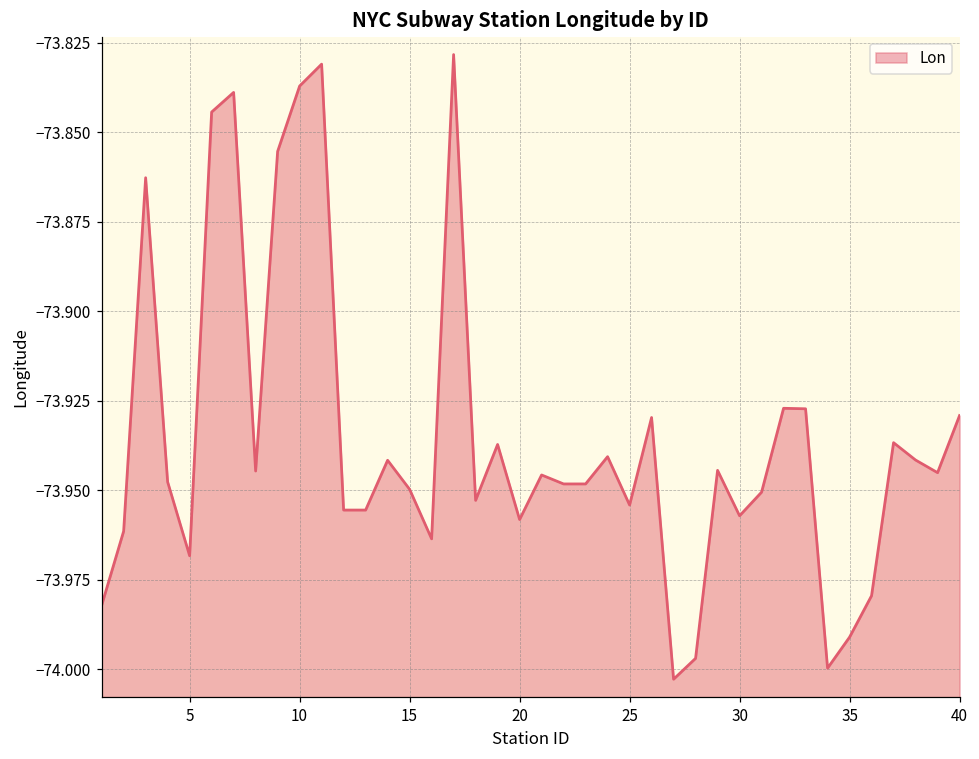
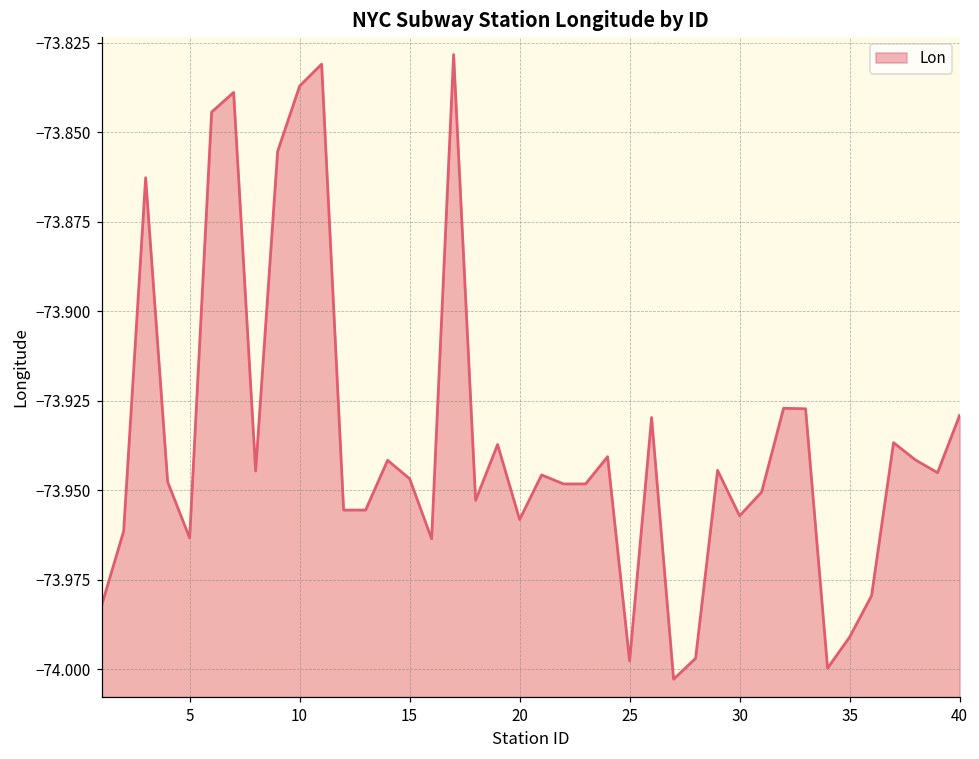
5: -73.968 -> -73.963
15: -73.950 -> -73.947
25: -73.954 -> -73.998
